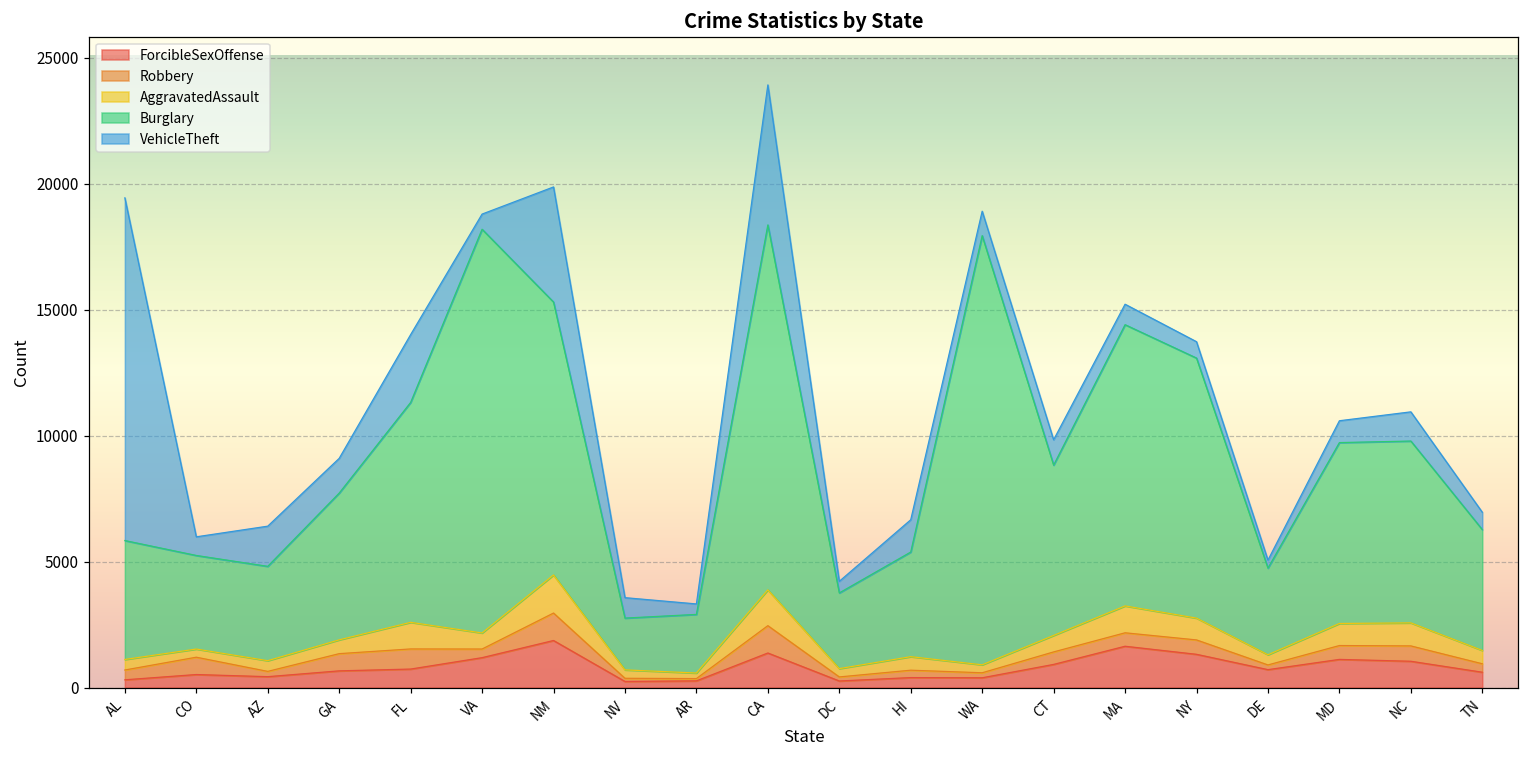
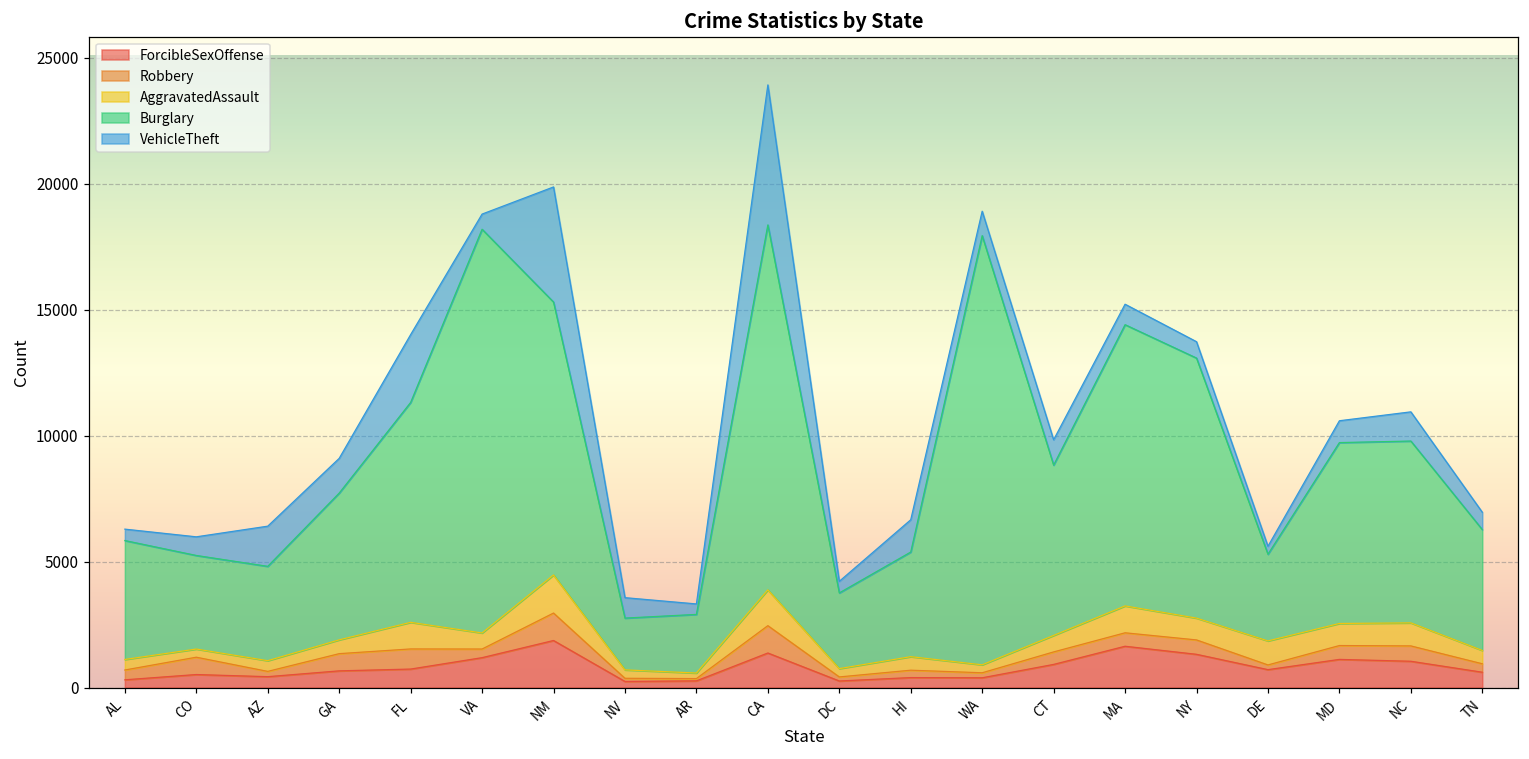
VehicleTheft, AL: 13600 -> 500
AggravatedAssault, DE: 400 -> 1000
